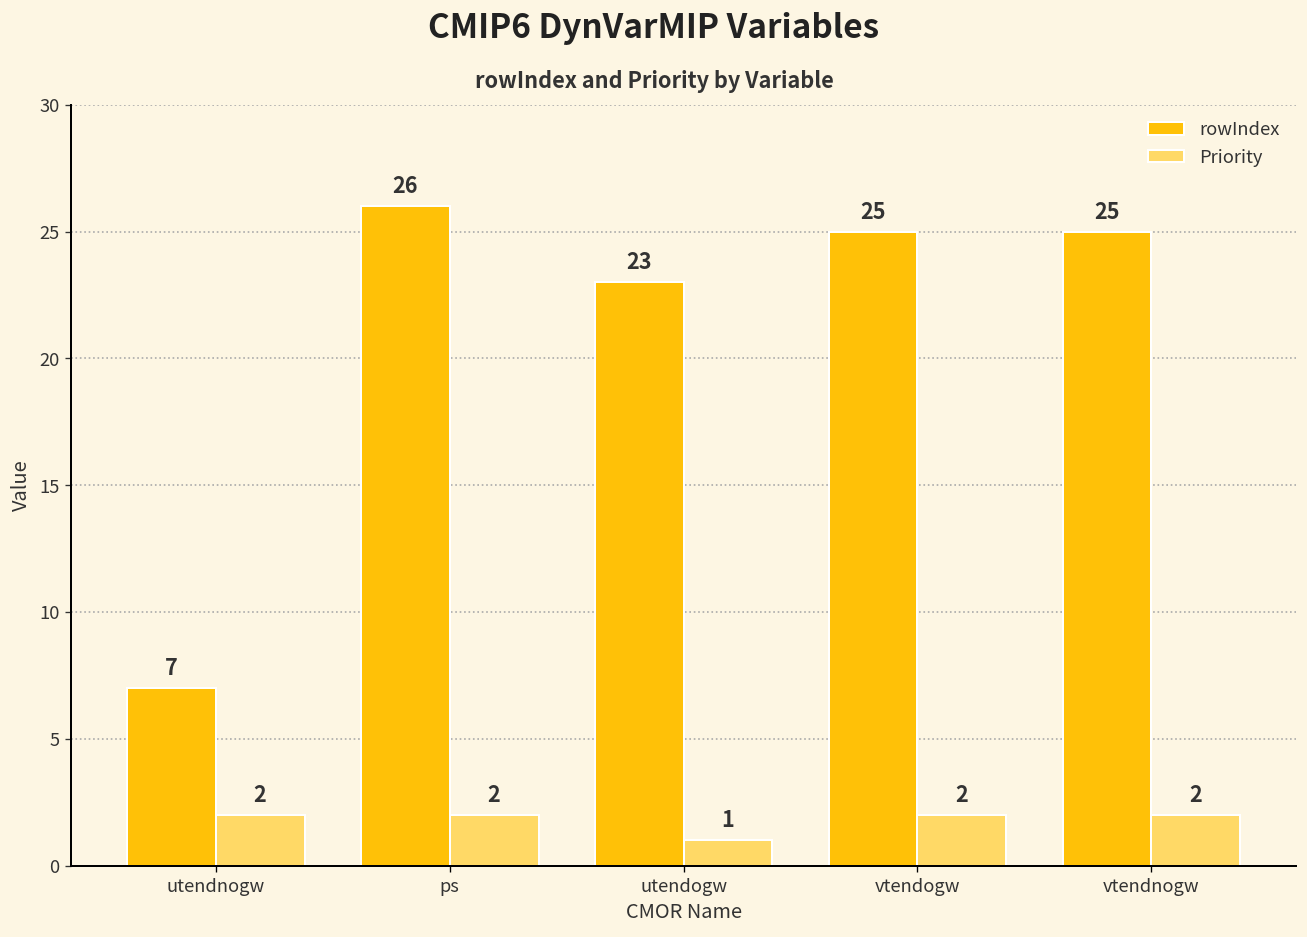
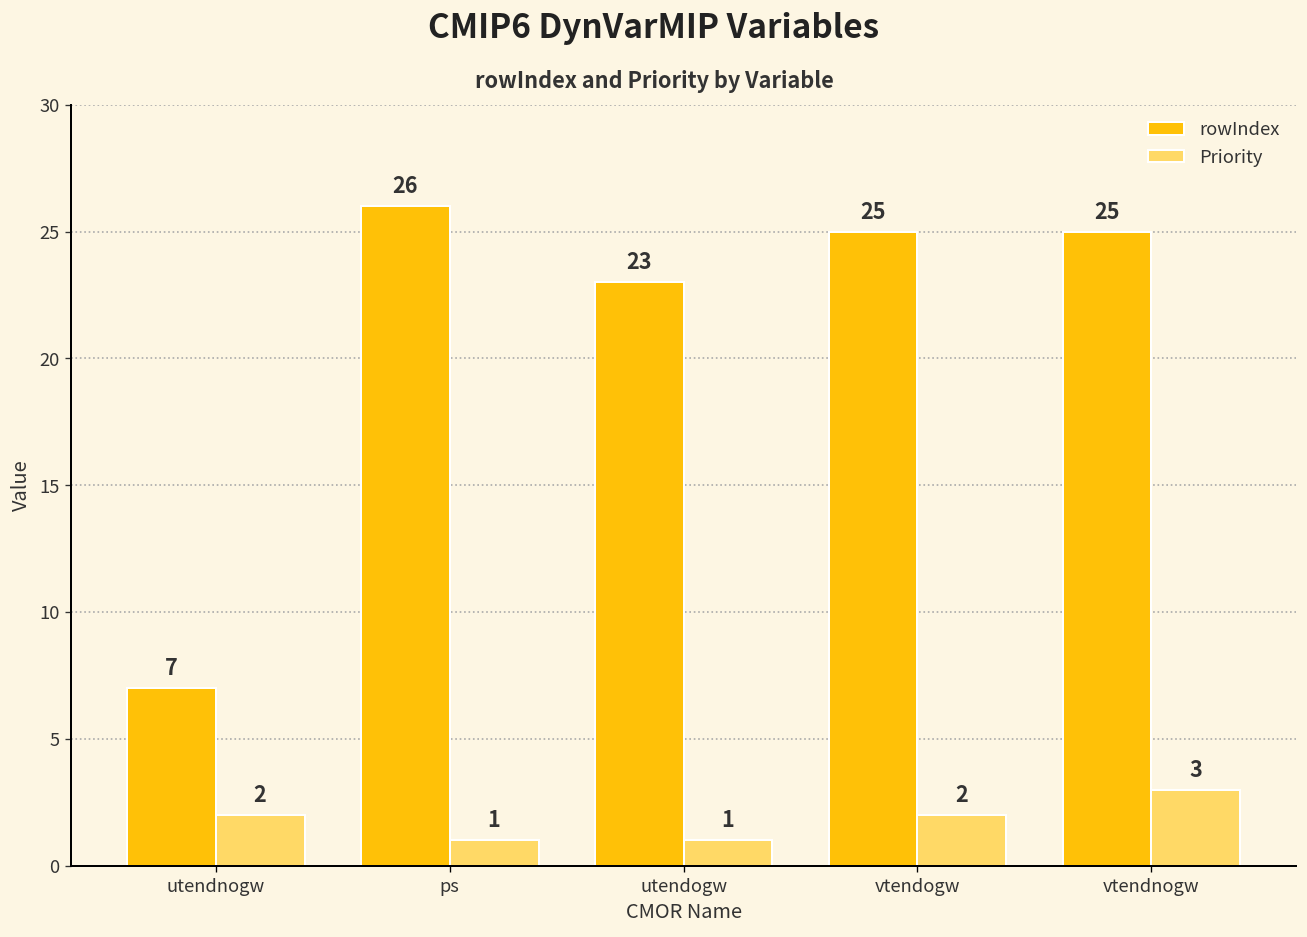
Priority, ps: 2 -> 1
Priority, vtendnogw: 2 -> 3
